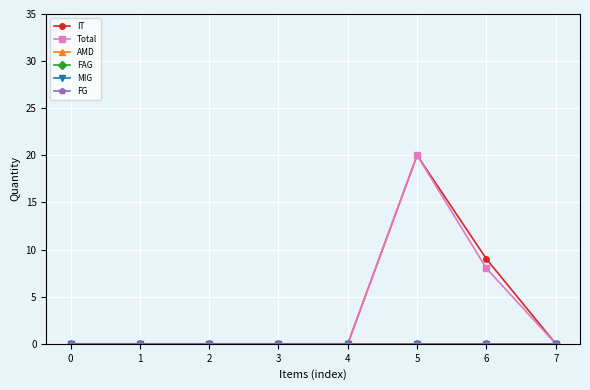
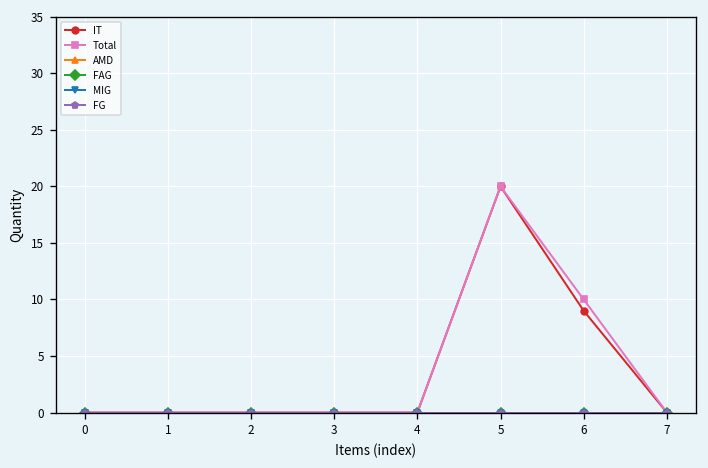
Total, 6: 8 -> 10
